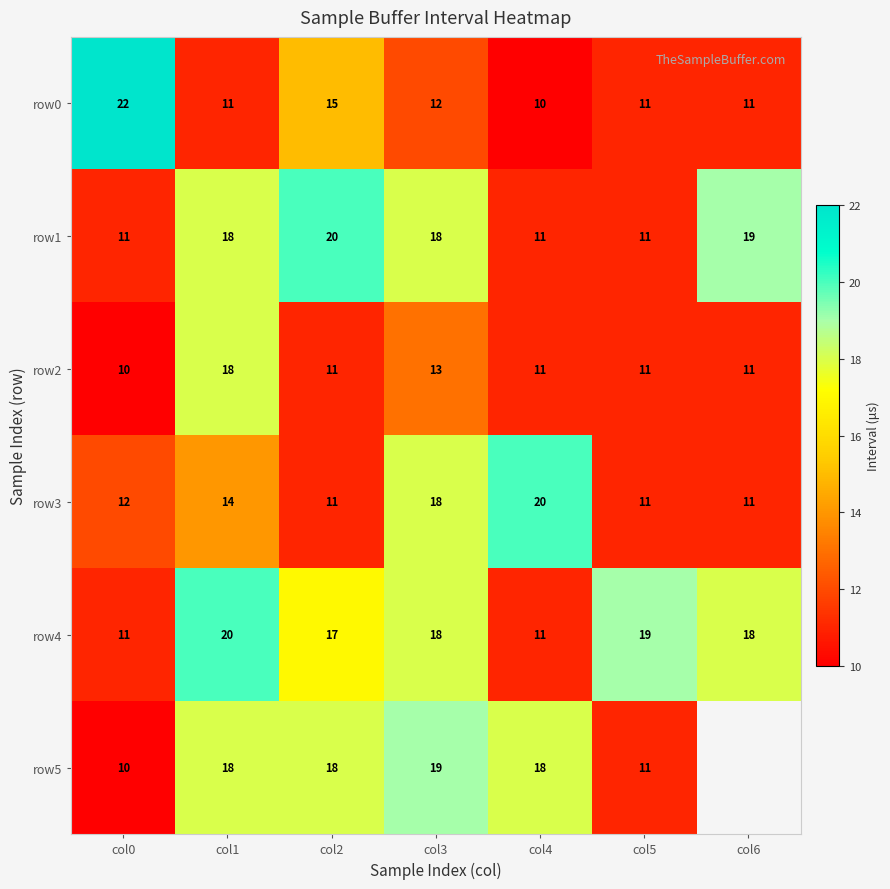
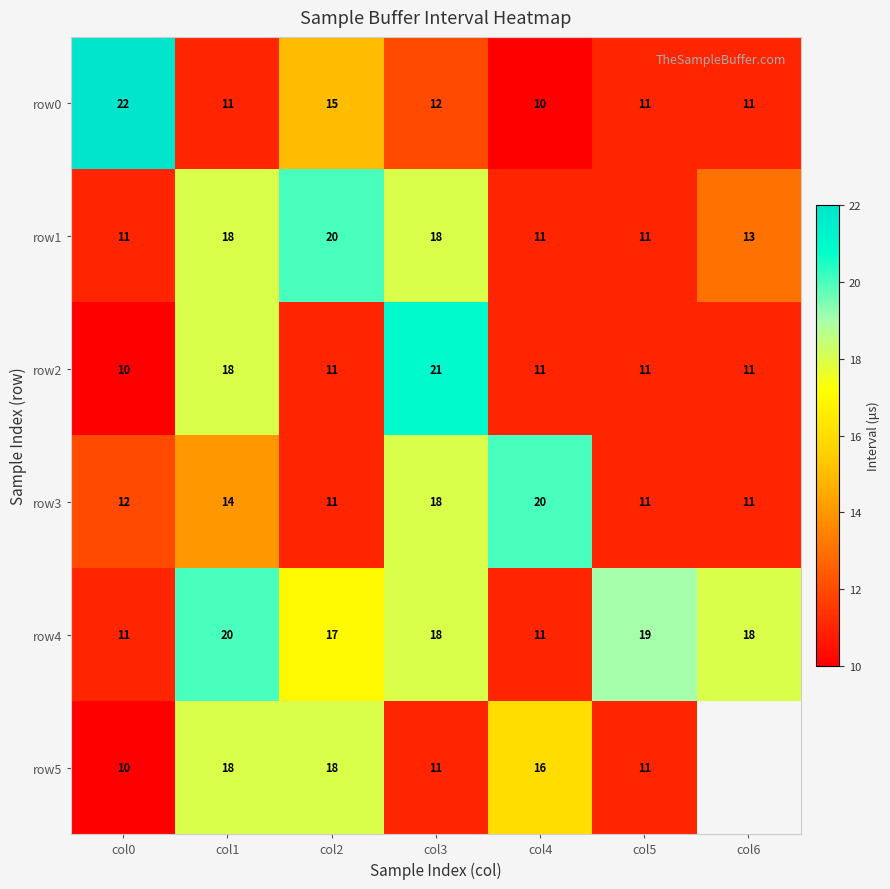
row1, col6: 19 -> 13
row2, col3: 13 -> 21
row5, col3: 19 -> 11
row5, col4: 18 -> 16
